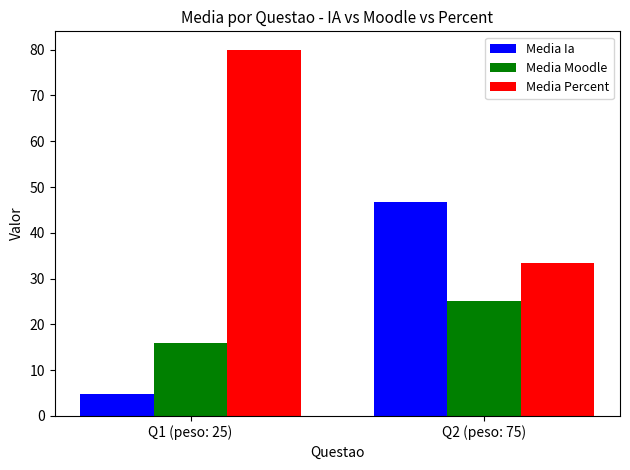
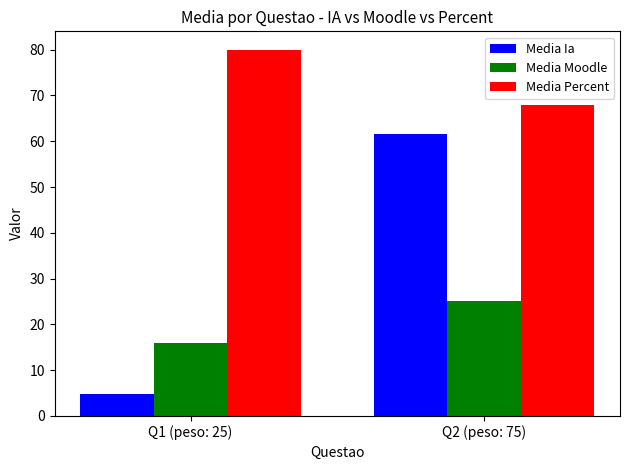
Media Ia, Q2 (peso: 75): 47 -> 62
Media Percent, Q2 (peso: 75): 33 -> 68
